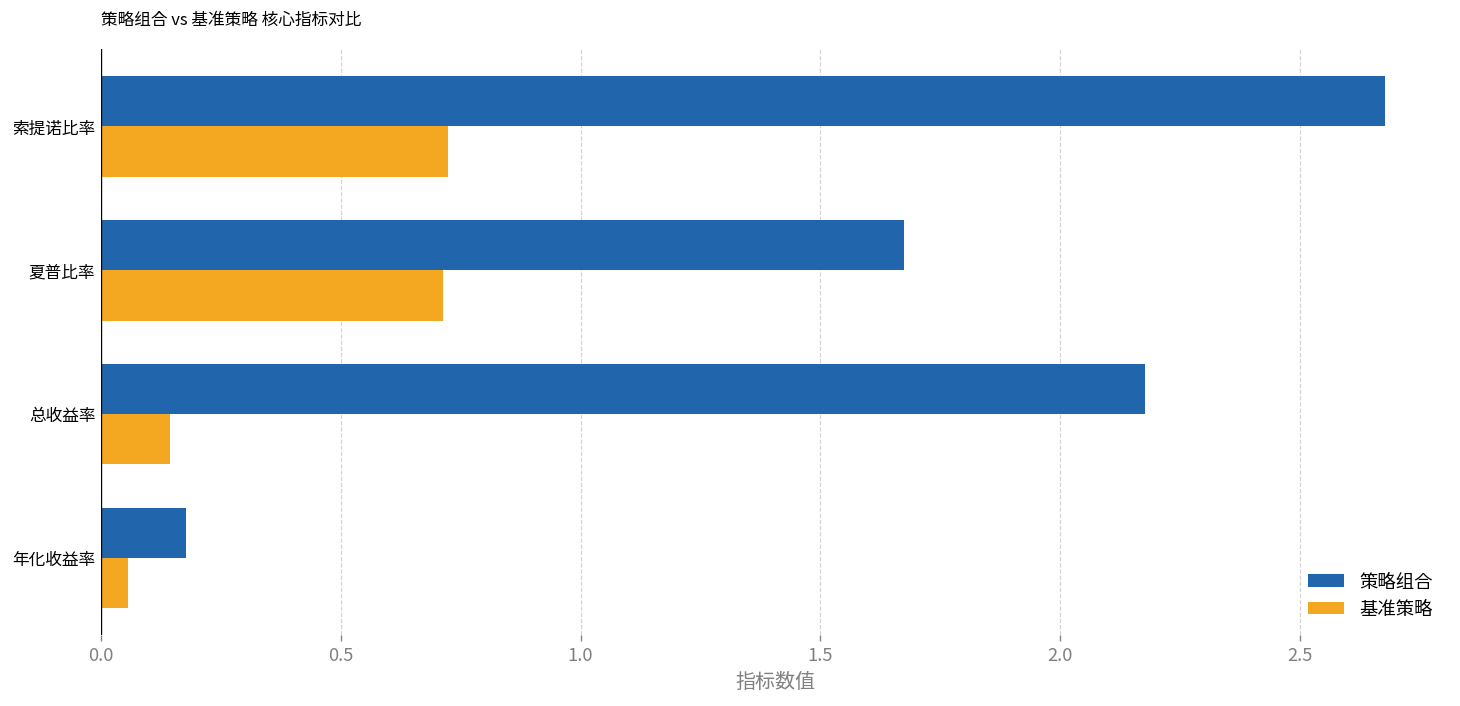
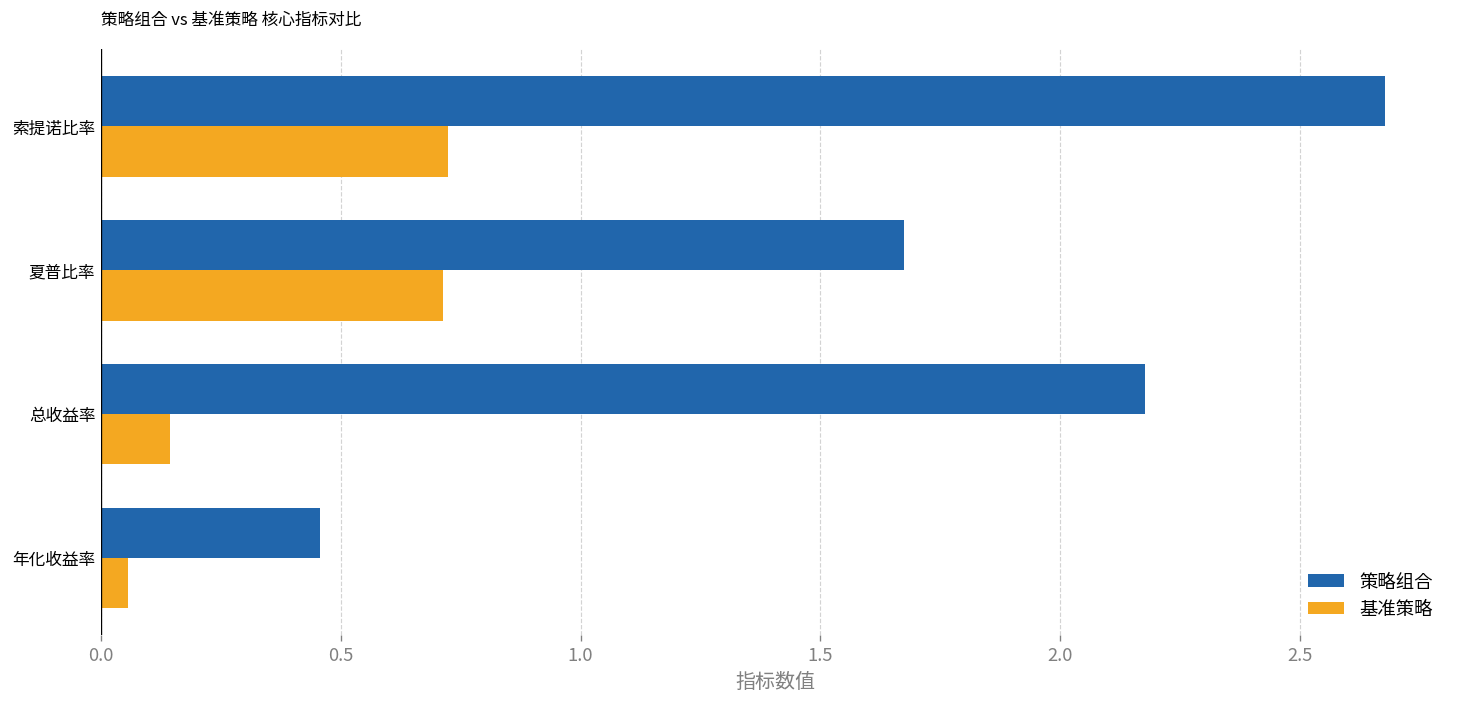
策略组合, 年化收益率: 0.18 -> 0.46
